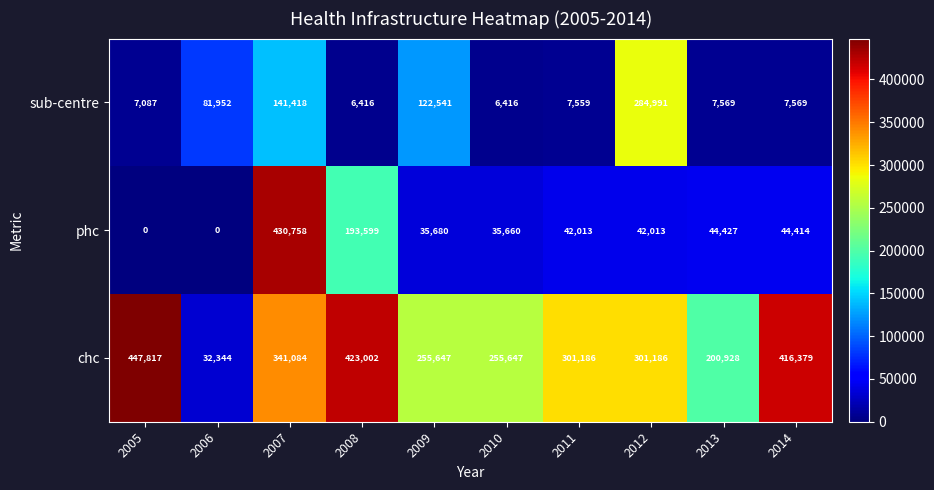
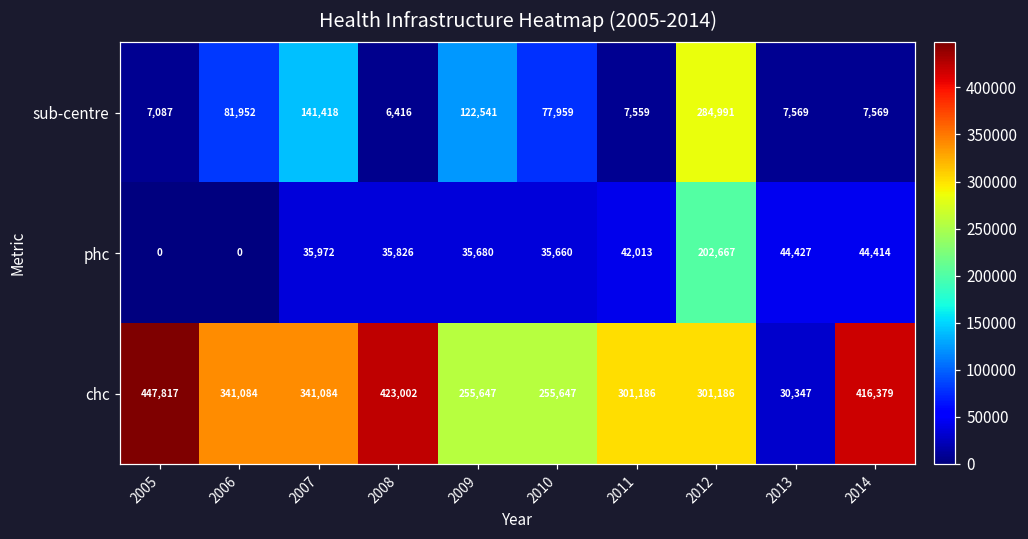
sub-centre, 2010: 6,416 -> 77,959
phc, 2007: 430,758 -> 35,972
phc, 2008: 193,599 -> 35,826
phc, 2012: 42,013 -> 202,667
chc, 2006: 32,344 -> 341,084
chc, 2013: 200,928 -> 30,347
